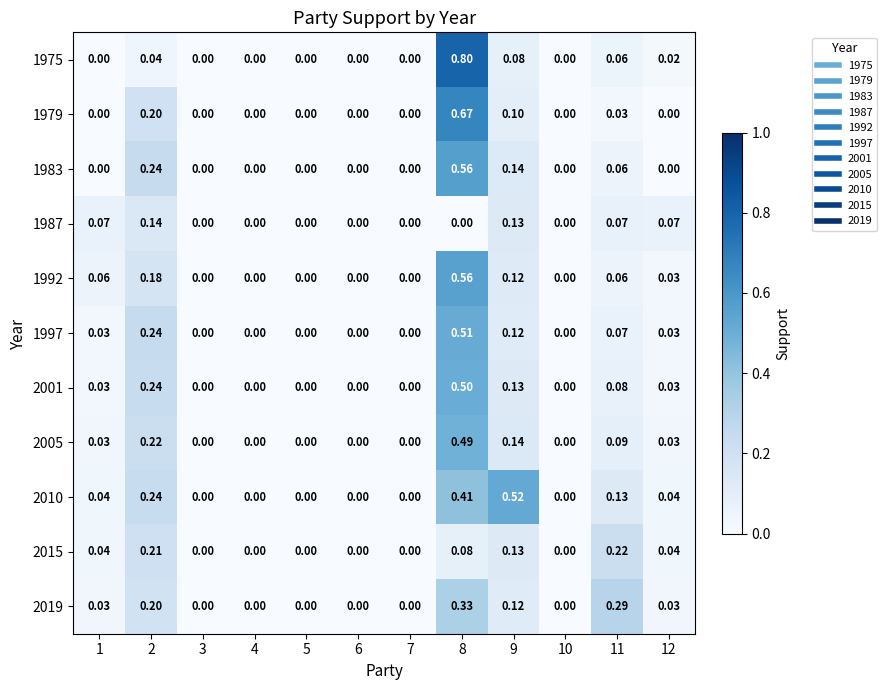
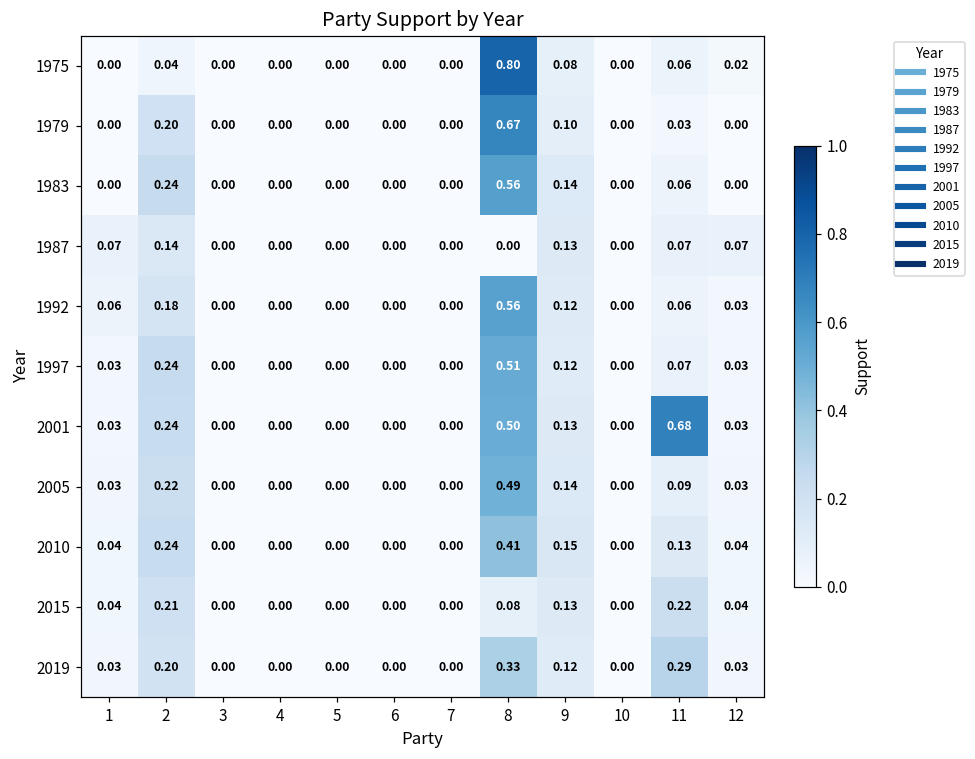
2001, 11: 0.08 -> 0.68
2010, 9: 0.52 -> 0.15
